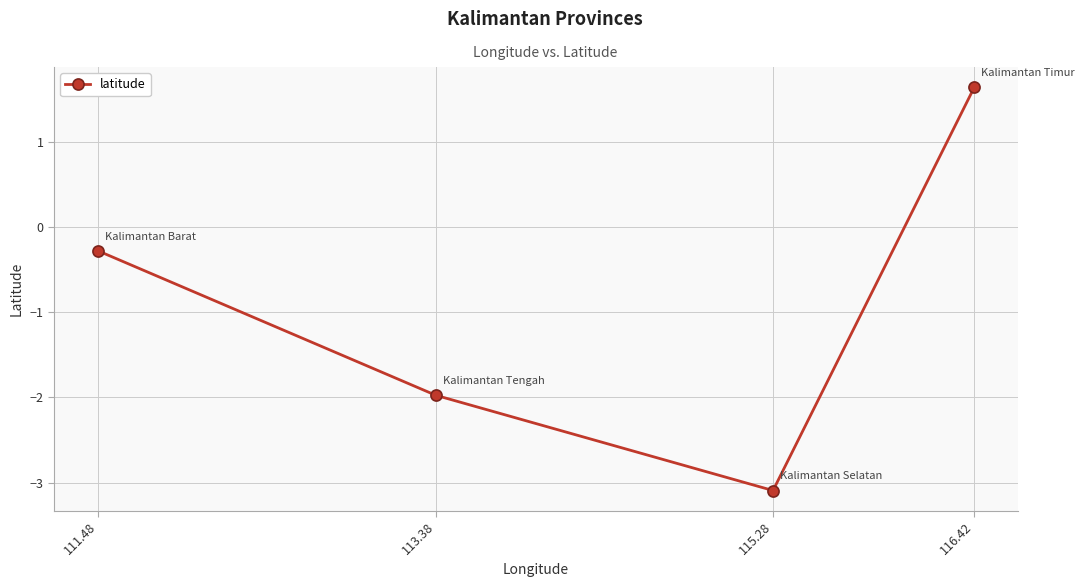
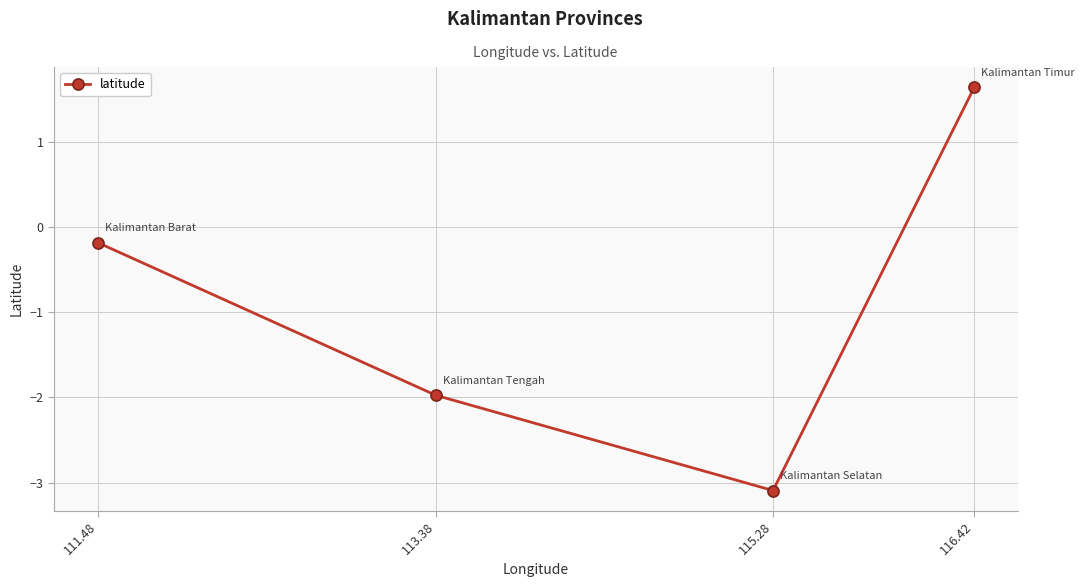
111.48: -0.3 -> -0.2
